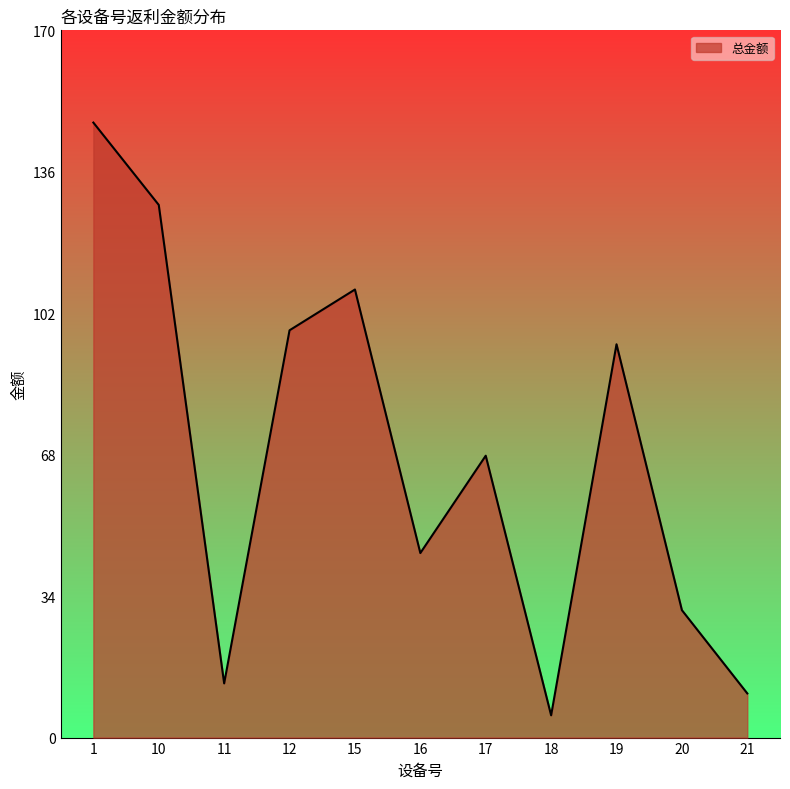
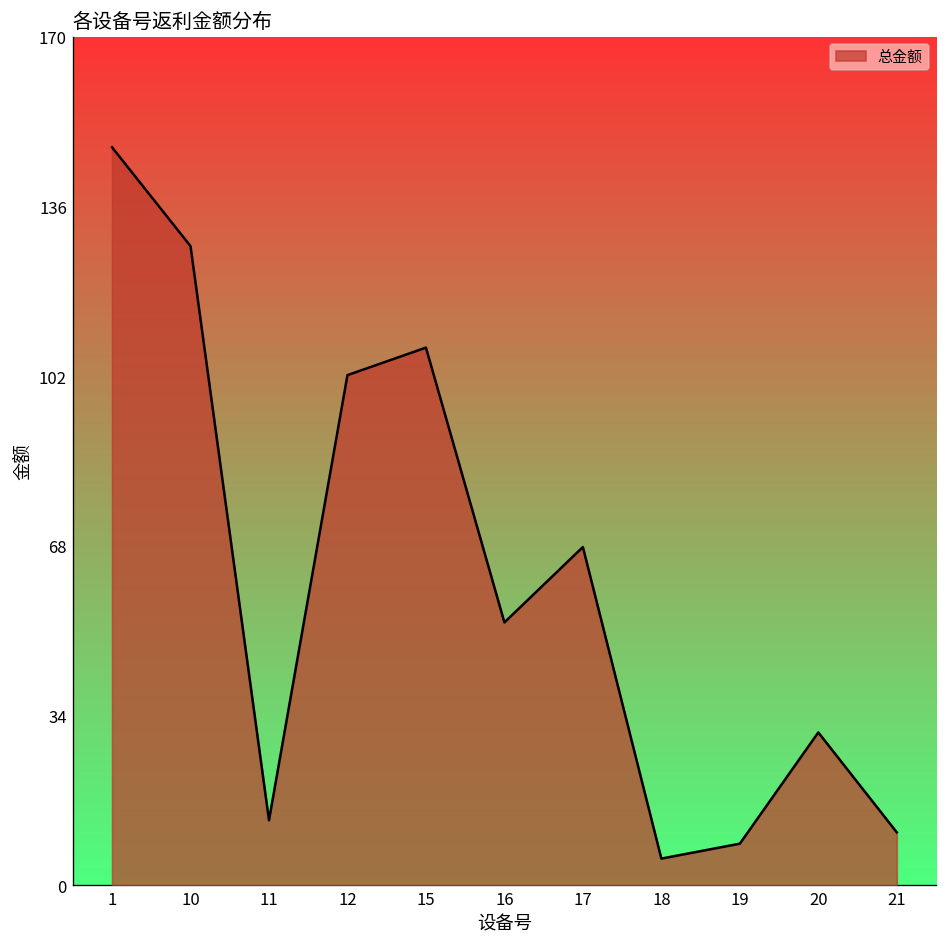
12: 98 -> 102
16: 44 -> 53
19: 94 -> 8
